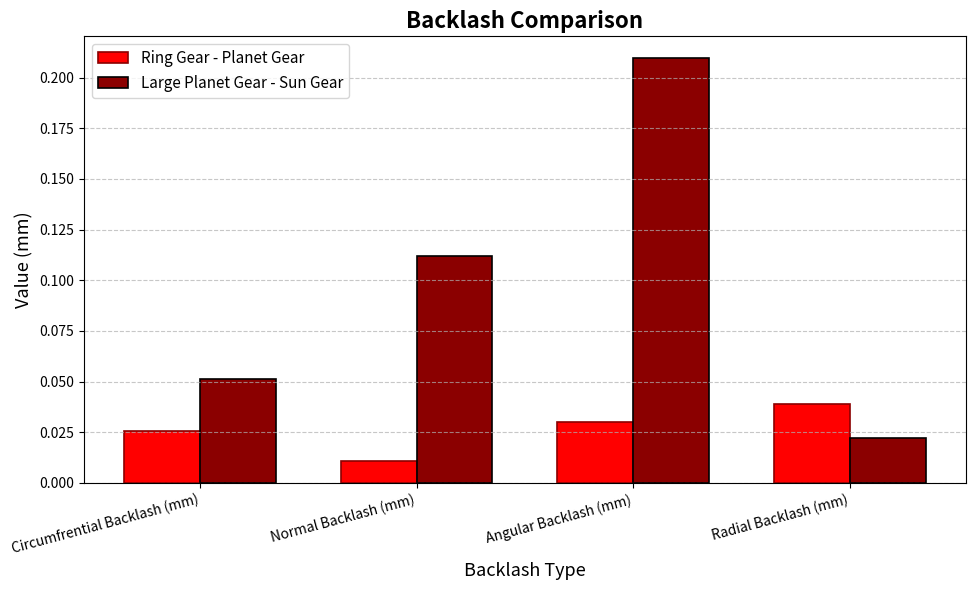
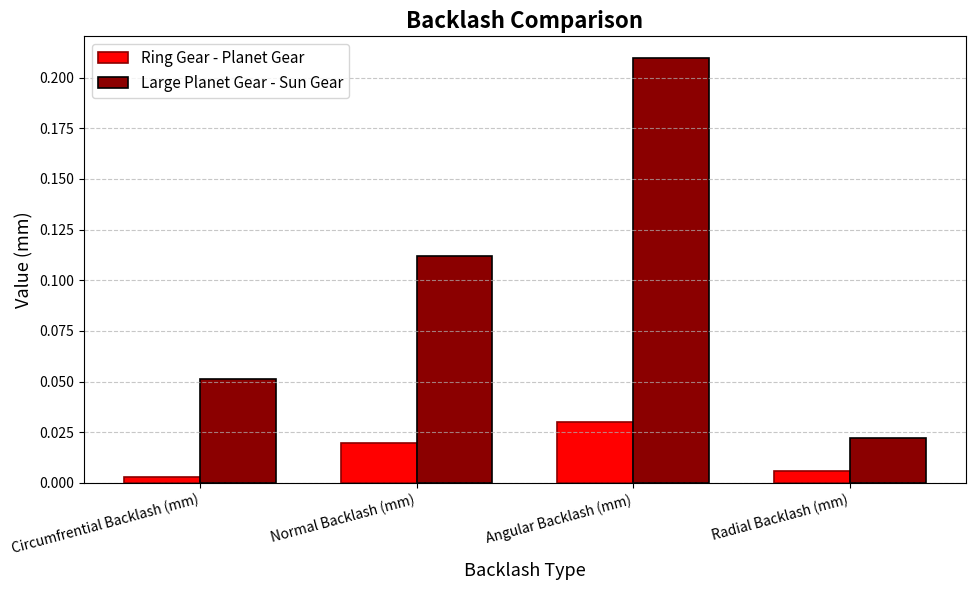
Ring Gear - Planet Gear, Circumfrential Backlash (mm): 0.026 -> 0.003
Ring Gear - Planet Gear, Normal Backlash (mm): 0.011 -> 0.020
Ring Gear - Planet Gear, Radial Backlash (mm): 0.039 -> 0.006
